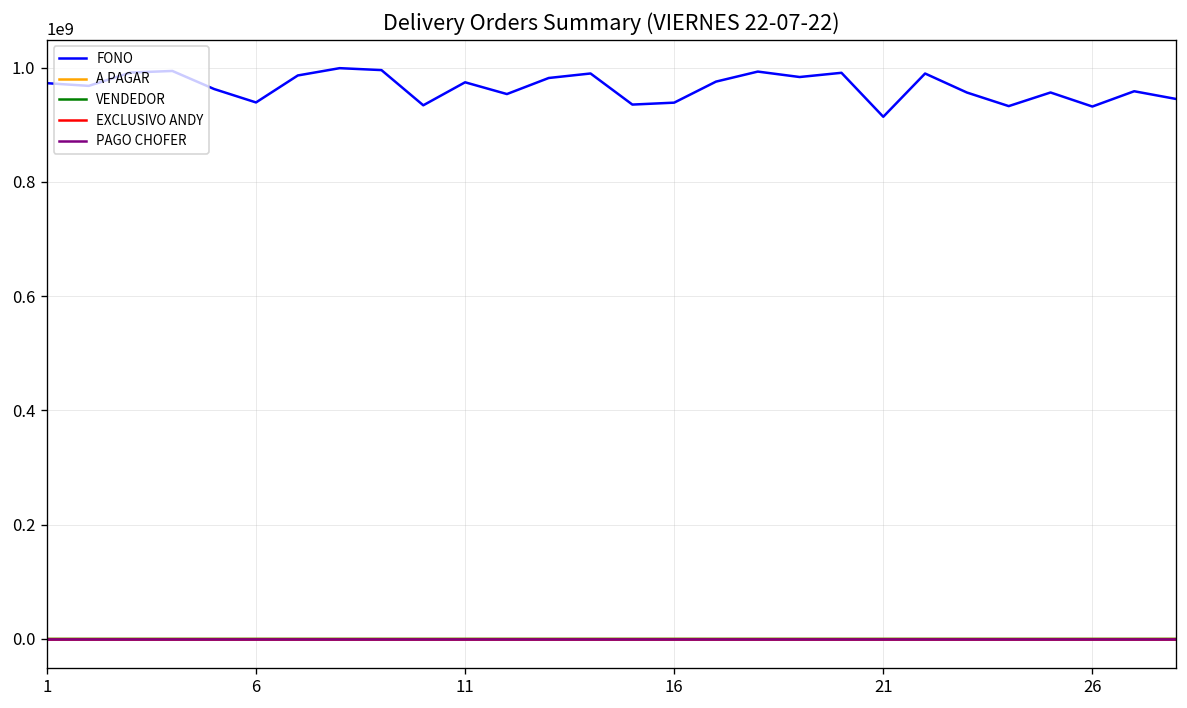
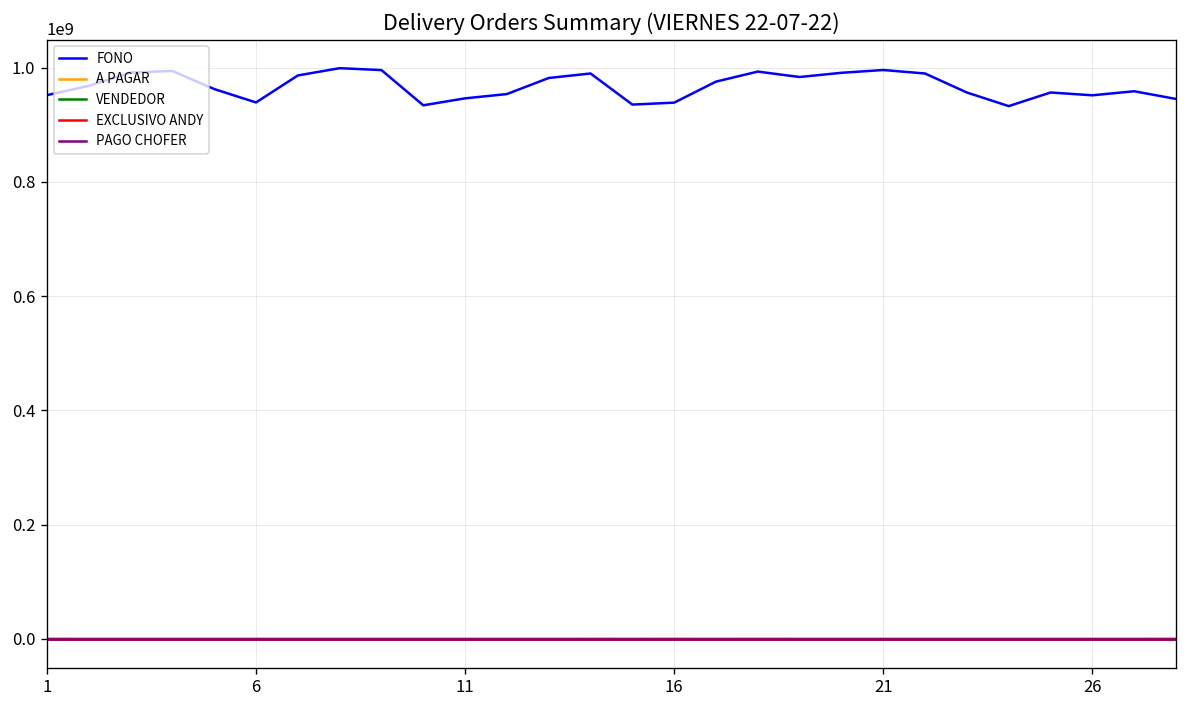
FONO, 1: 970000000 -> 950000000
FONO, 11: 970000000 -> 950000000
FONO, 21: 910000000 -> 1000000000
FONO, 26: 930000000 -> 950000000
